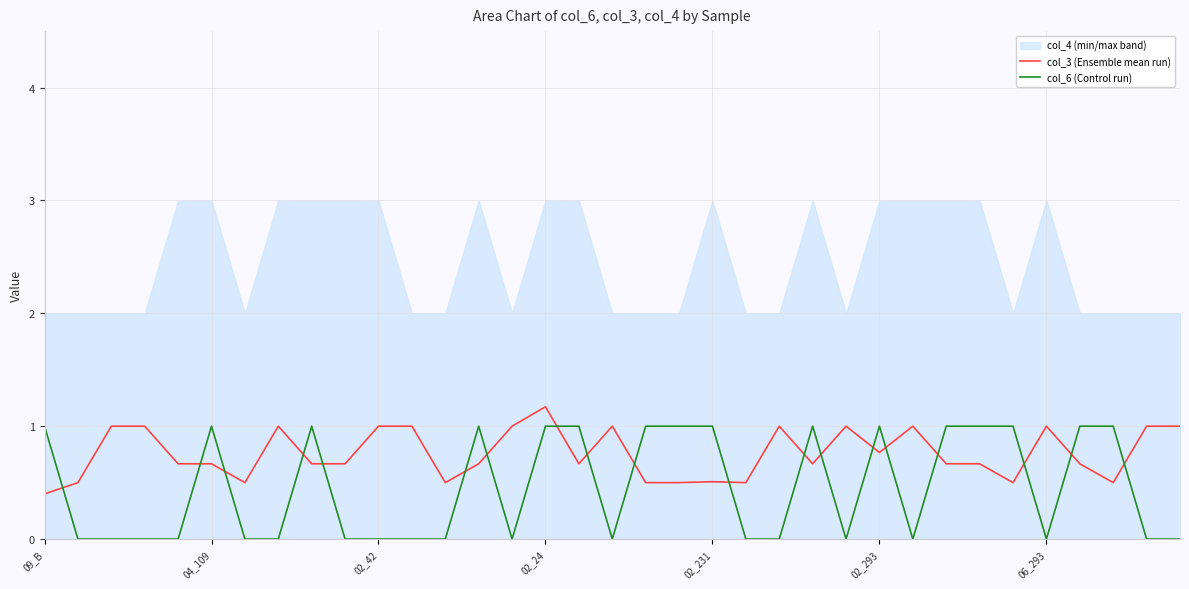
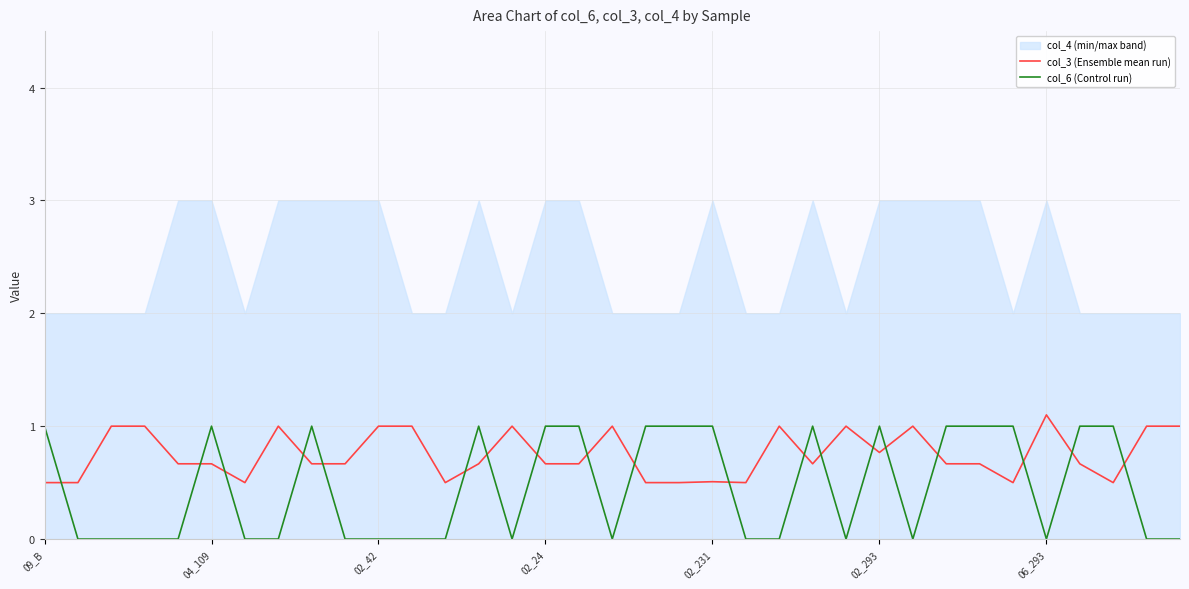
col_3 (Ensemble mean run), 09_B: 0.4 -> 0.5
col_3 (Ensemble mean run), 02_24: 1.17 -> 0.67
col_3 (Ensemble mean run), 06_293: 1.0 -> 1.1
